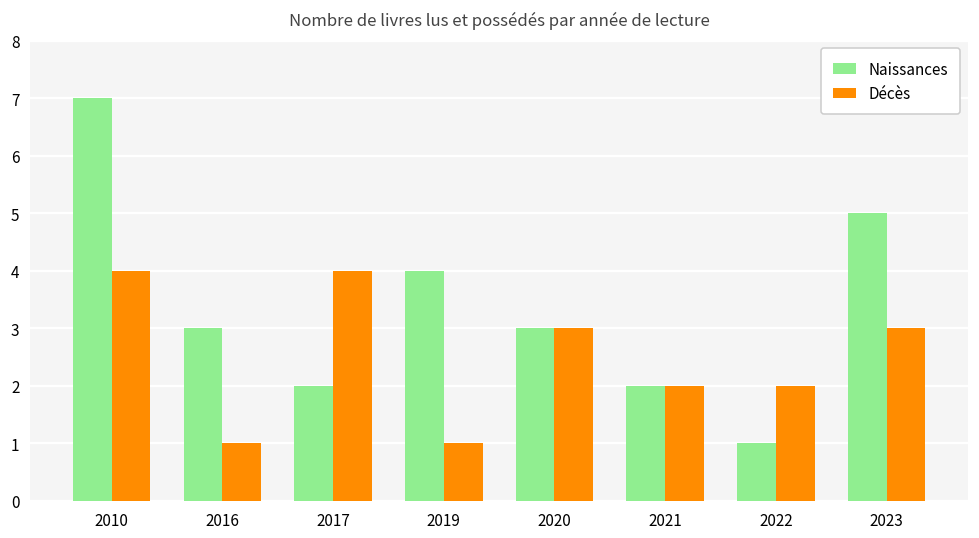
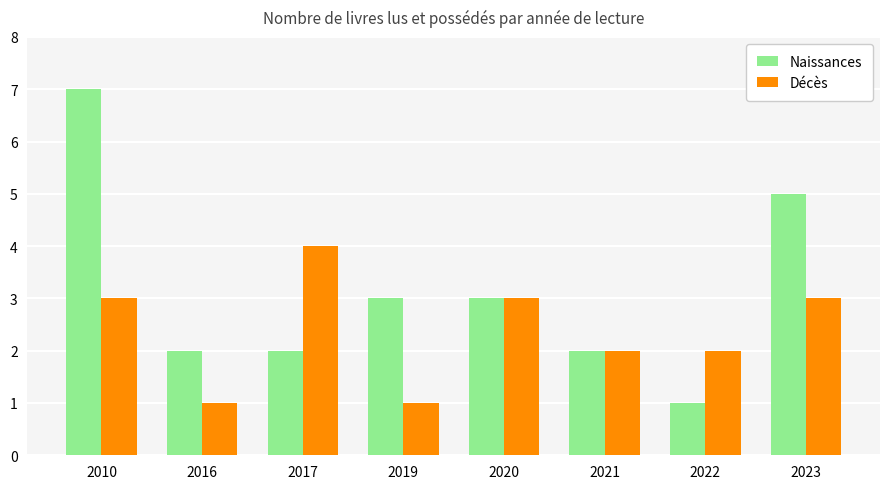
Décès, 2010: 4 -> 3
Naissances, 2016: 3 -> 2
Naissances, 2019: 4 -> 3
